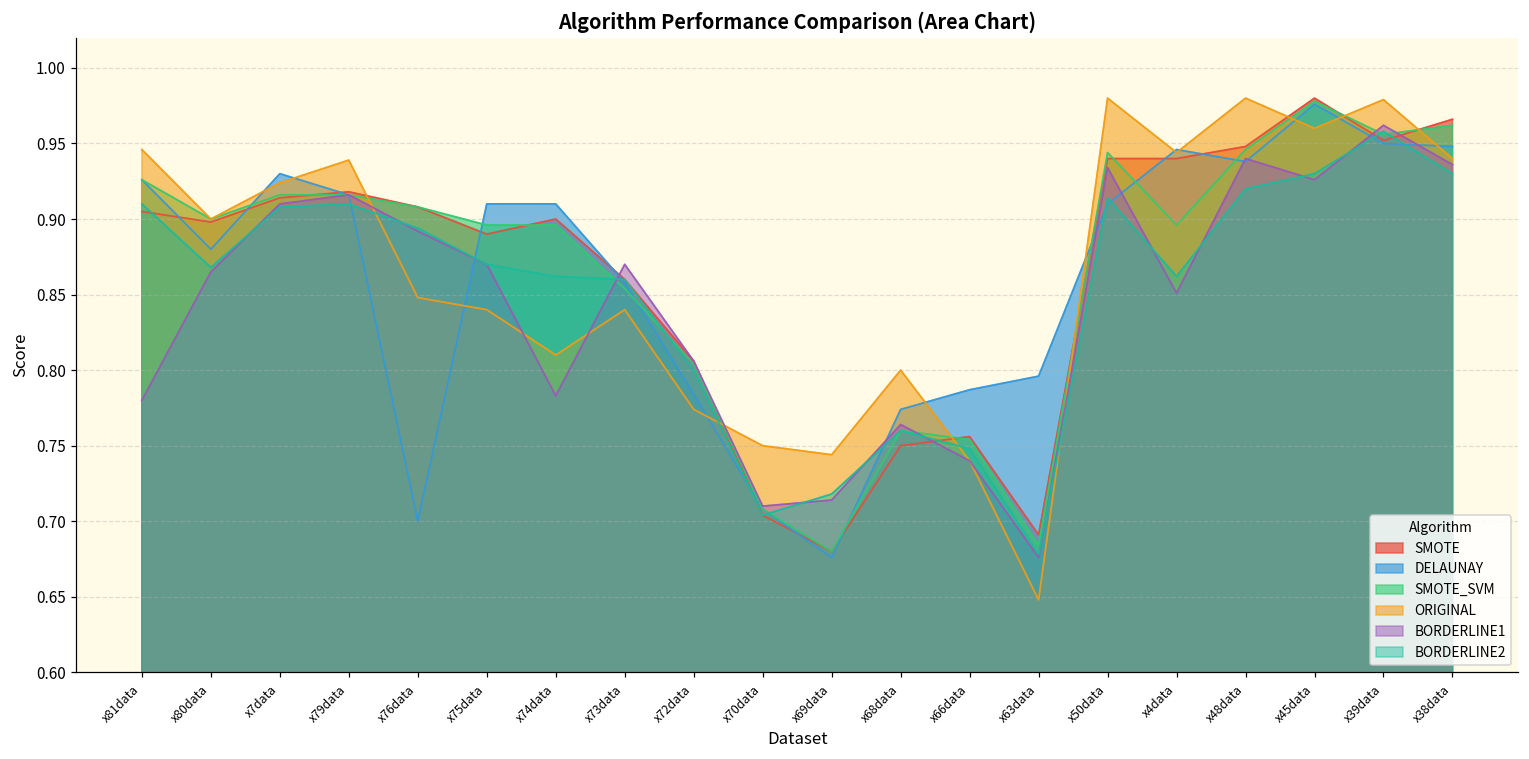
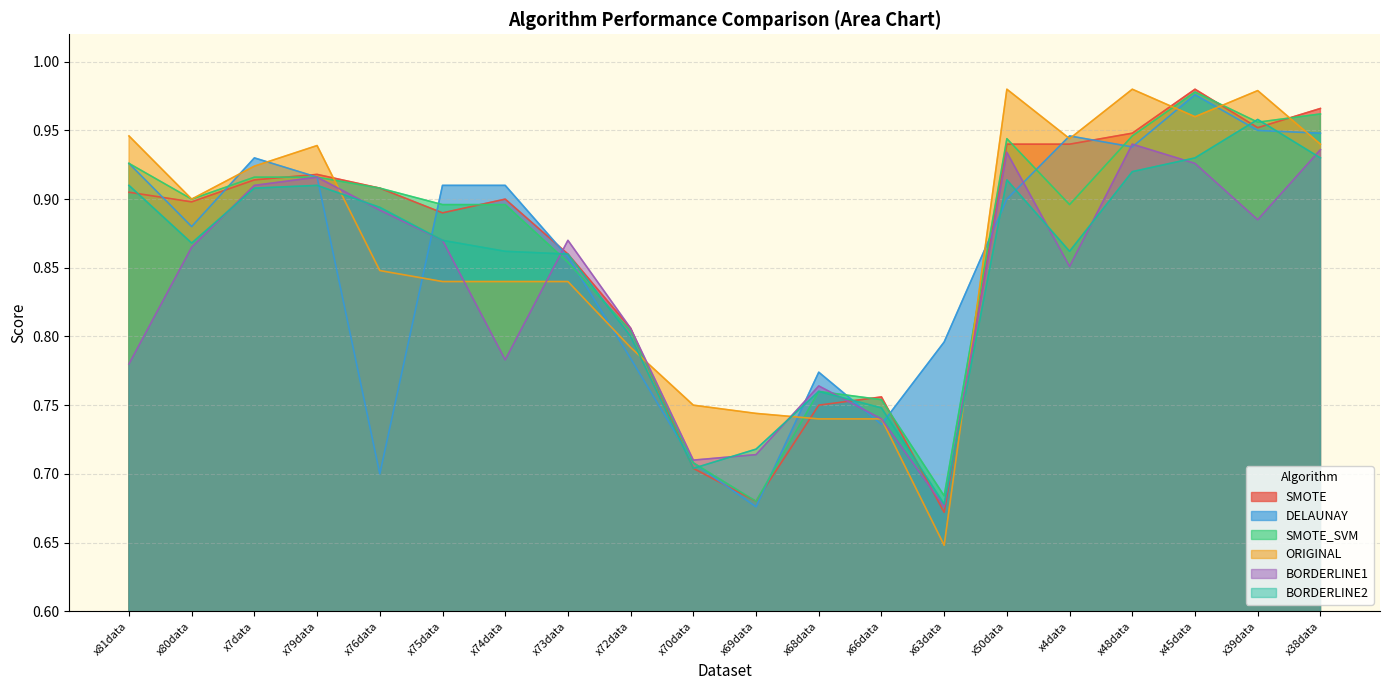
ORIGINAL, x74data: 0.81 -> 0.84
ORIGINAL, x72data: 0.774 -> 0.792
ORIGINAL, x68data: 0.80 -> 0.74
DELAUNAY, x66data: 0.787 -> 0.736
SMOTE, x63data: 0.691 -> 0.672
DELAUNAY, x50data: 0.91 -> 0.90
BORDERLINE1, x39data: 0.962 -> 0.885
